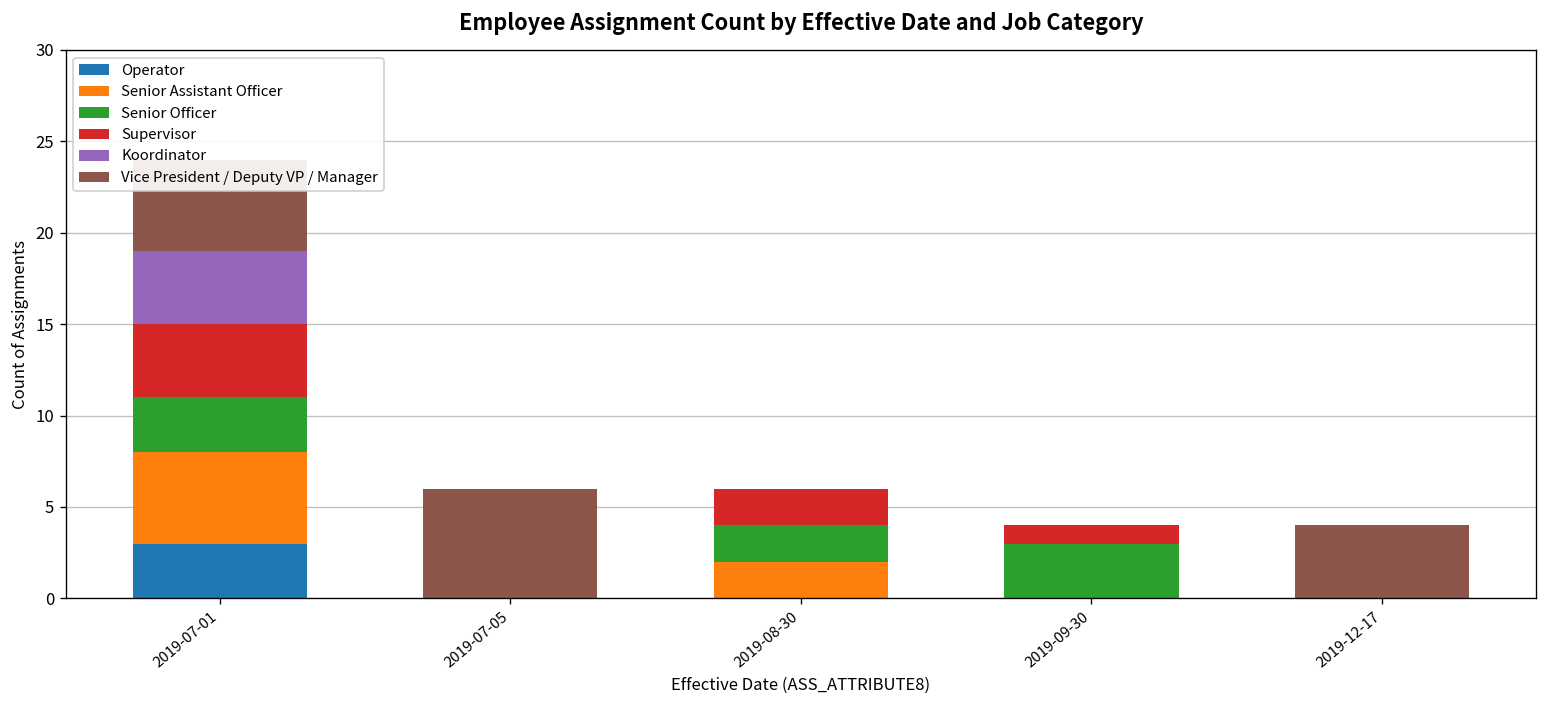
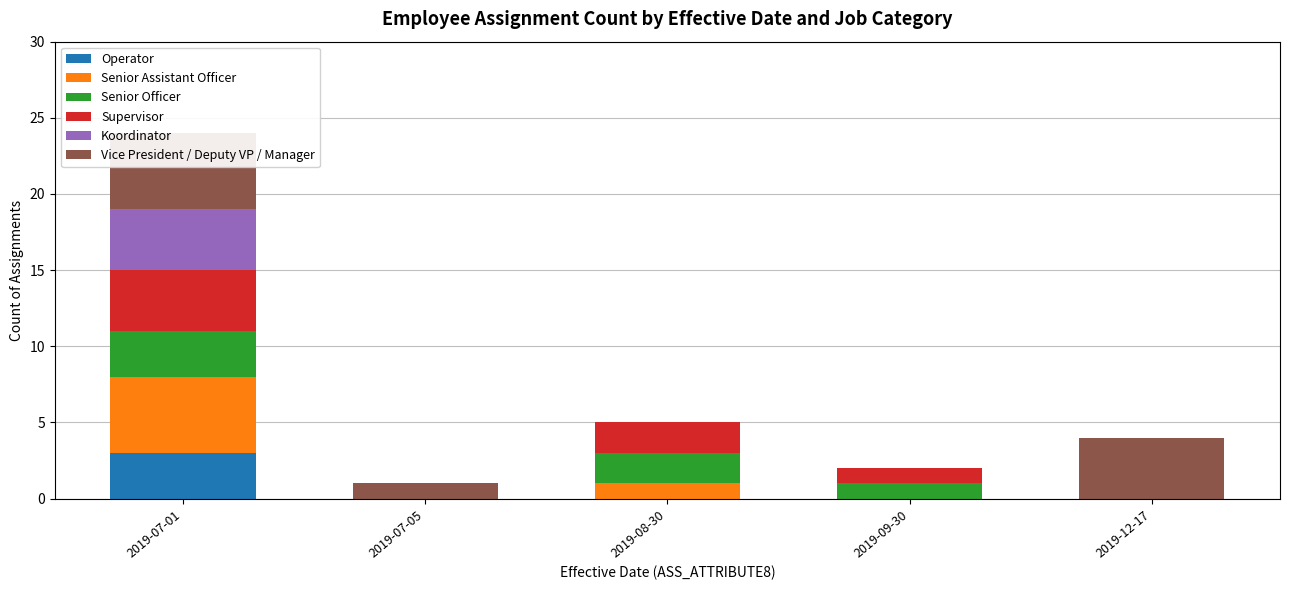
Vice President / Deputy VP / Manager, 2019-07-05: 6 -> 1
Senior Assistant Officer, 2019-08-30: 2 -> 1
Senior Officer, 2019-09-30: 3 -> 1
